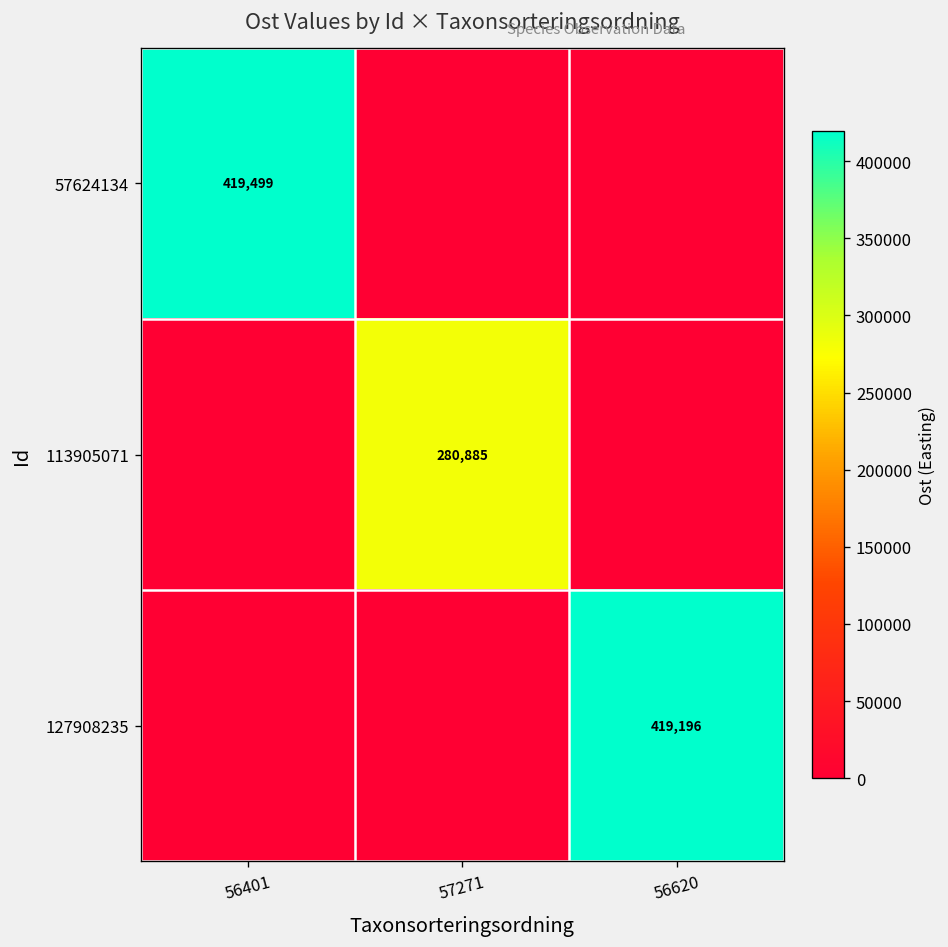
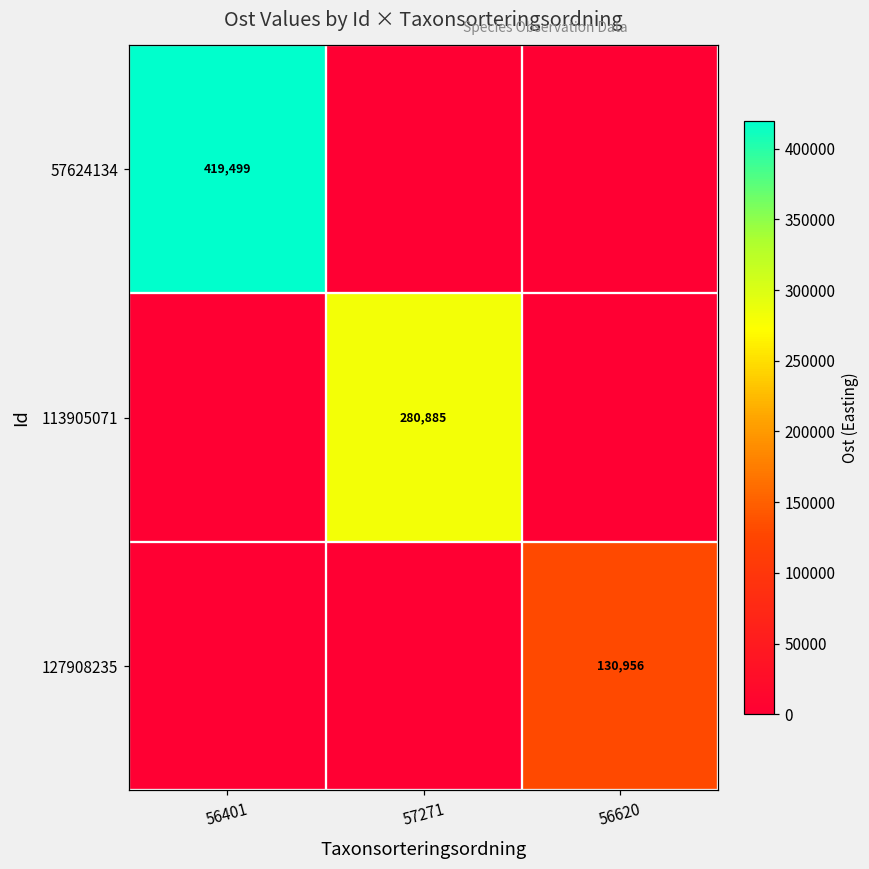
127908235, 56620: 419,196 -> 130,956
